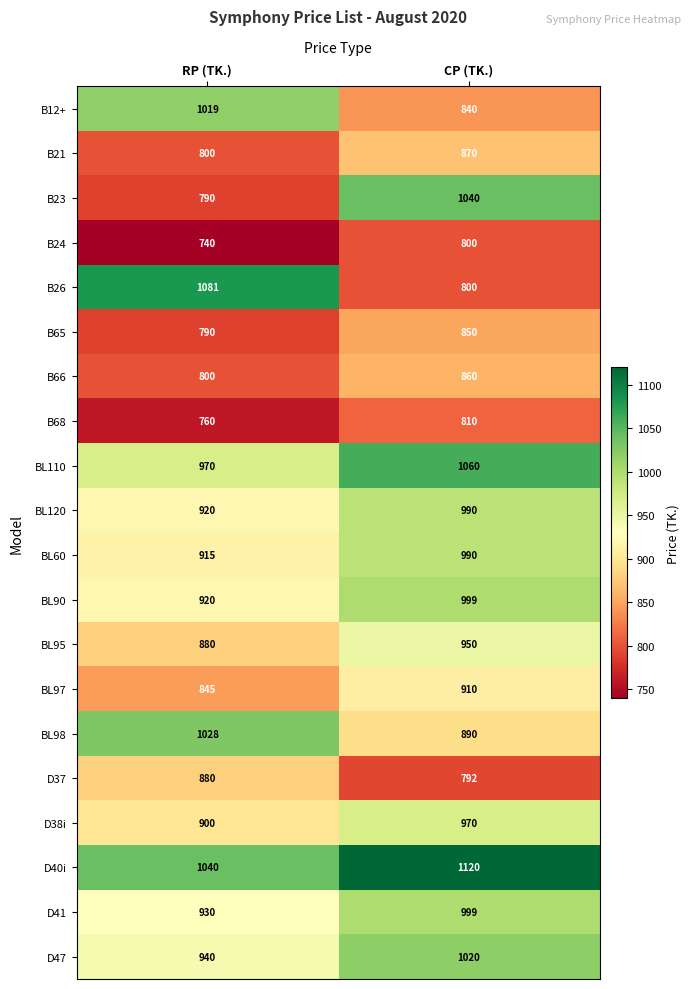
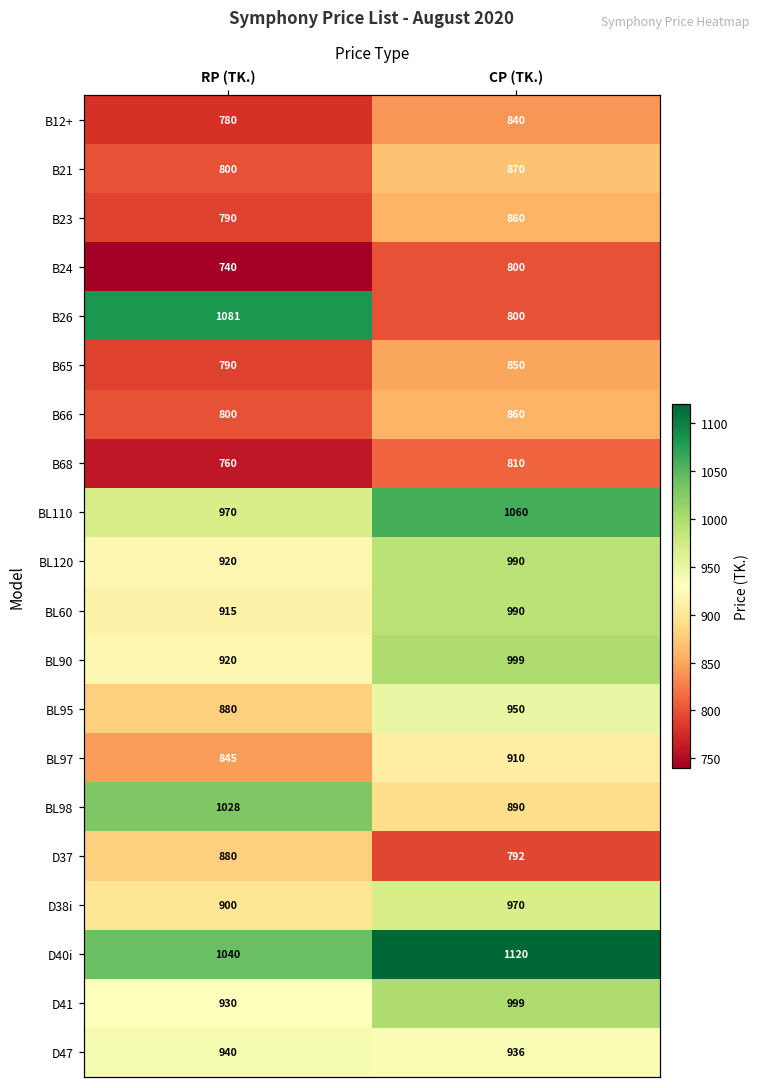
B12+, RP (TK.): 1019 -> 780
B23, CP (TK.): 1040 -> 860
D47, CP (TK.): 1020 -> 936
